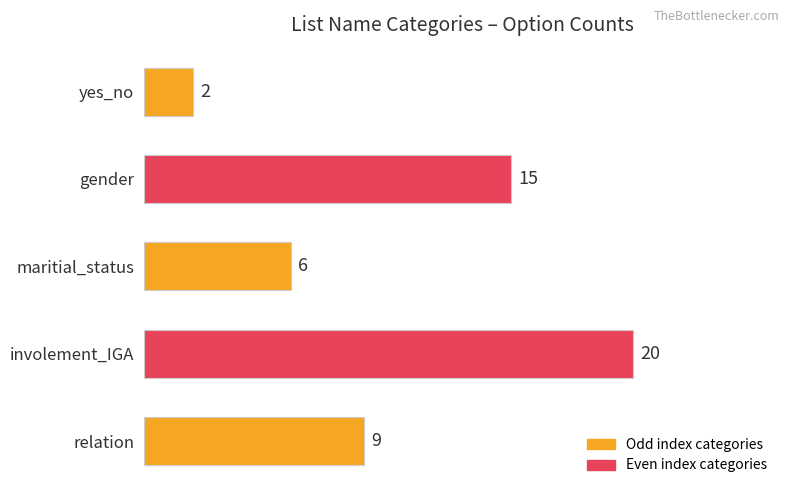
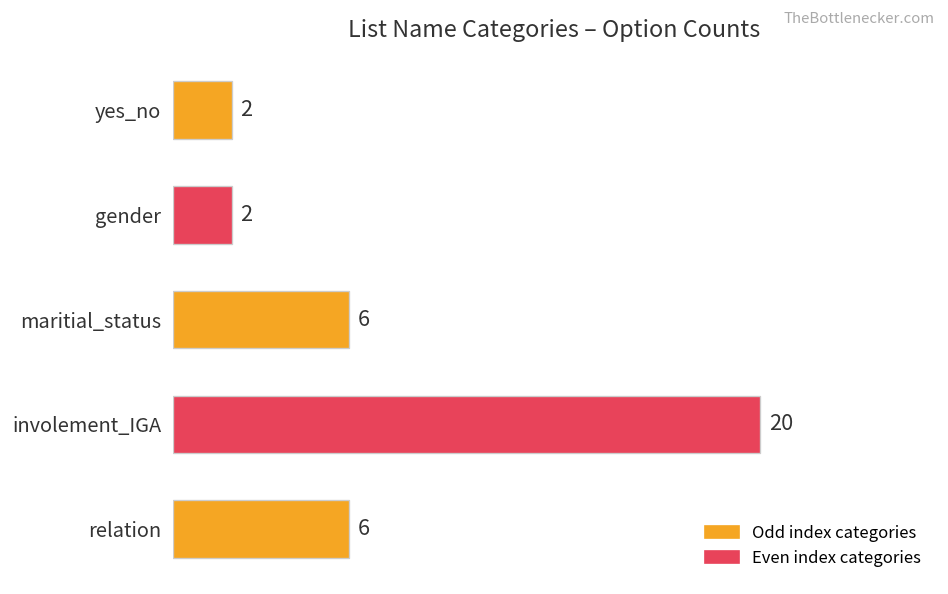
gender: 15 -> 2
relation: 9 -> 6
